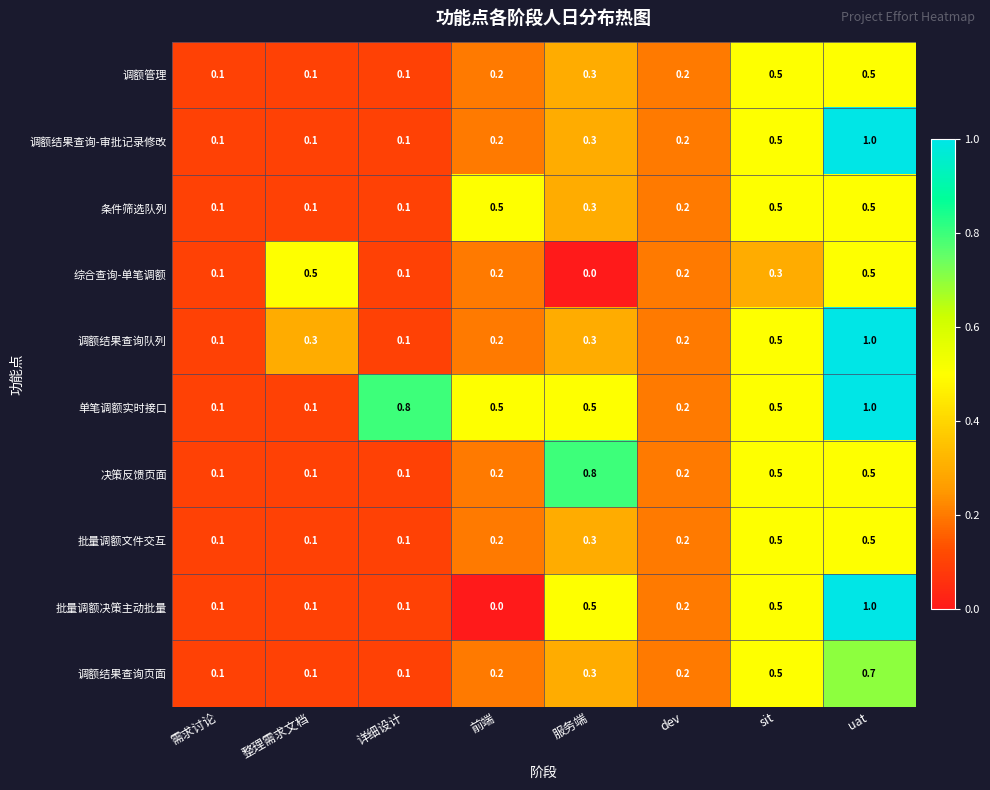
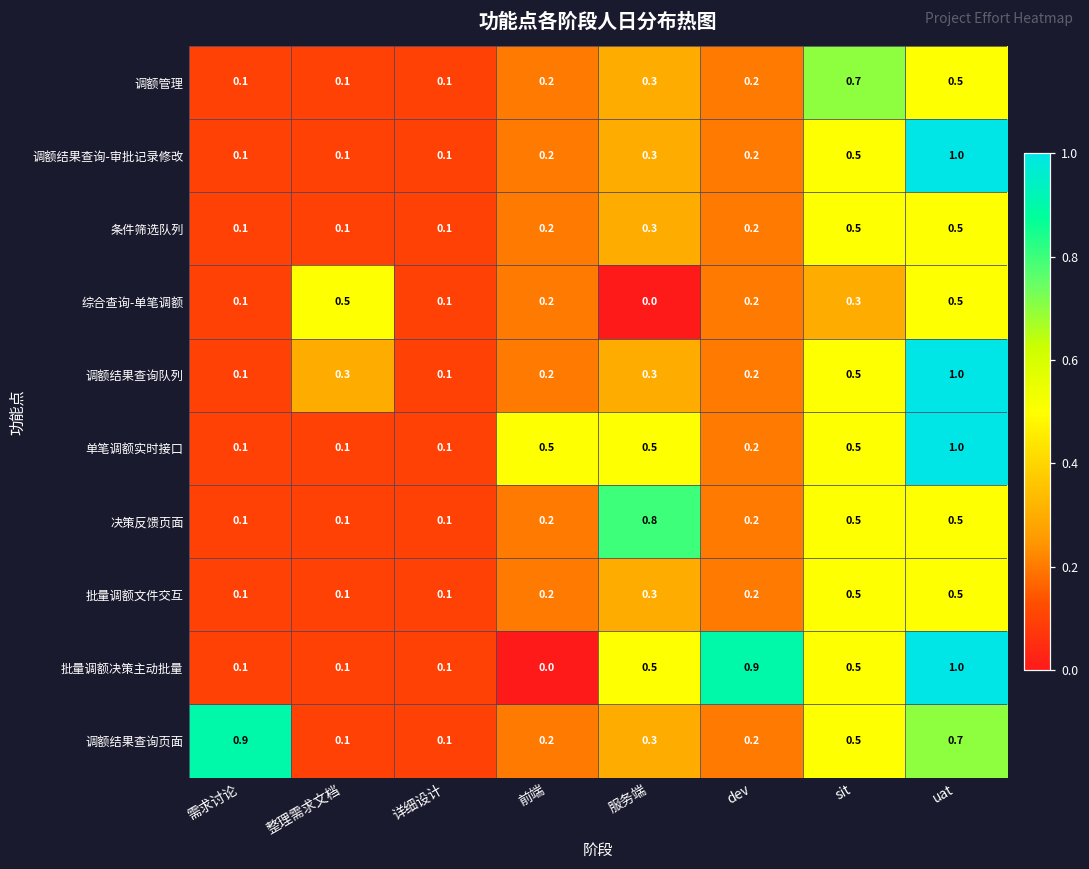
调额管理, sit: 0.5 -> 0.7
条件筛选队列, 前端: 0.5 -> 0.2
单笔调额实时接口, 详细设计: 0.8 -> 0.1
批量调额决策主动批量, dev: 0.2 -> 0.9
调额结果查询页面, 需求讨论: 0.1 -> 0.9
